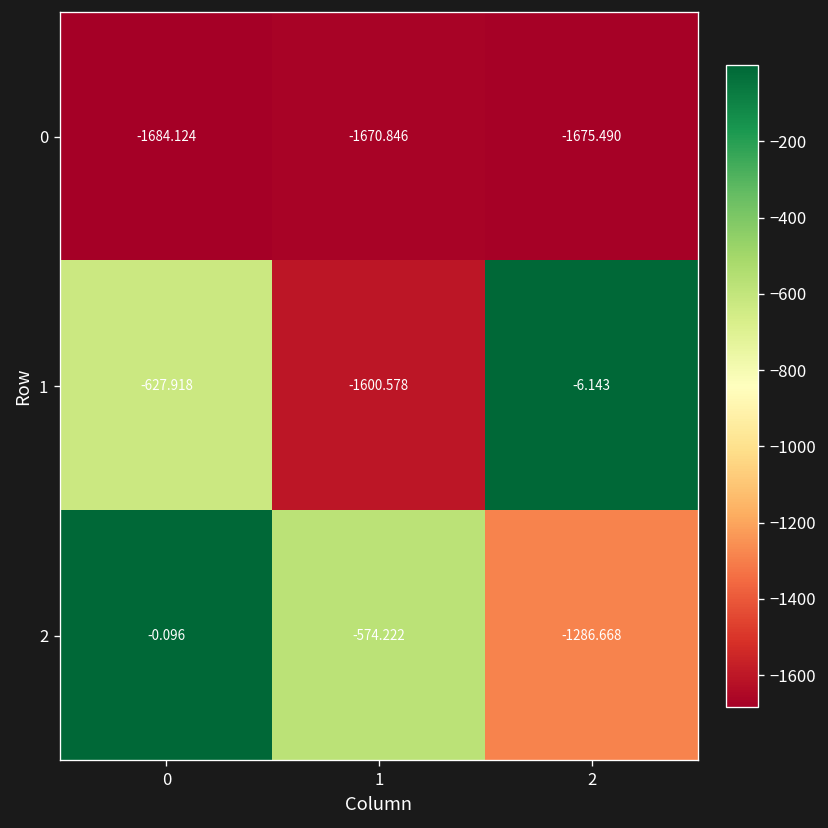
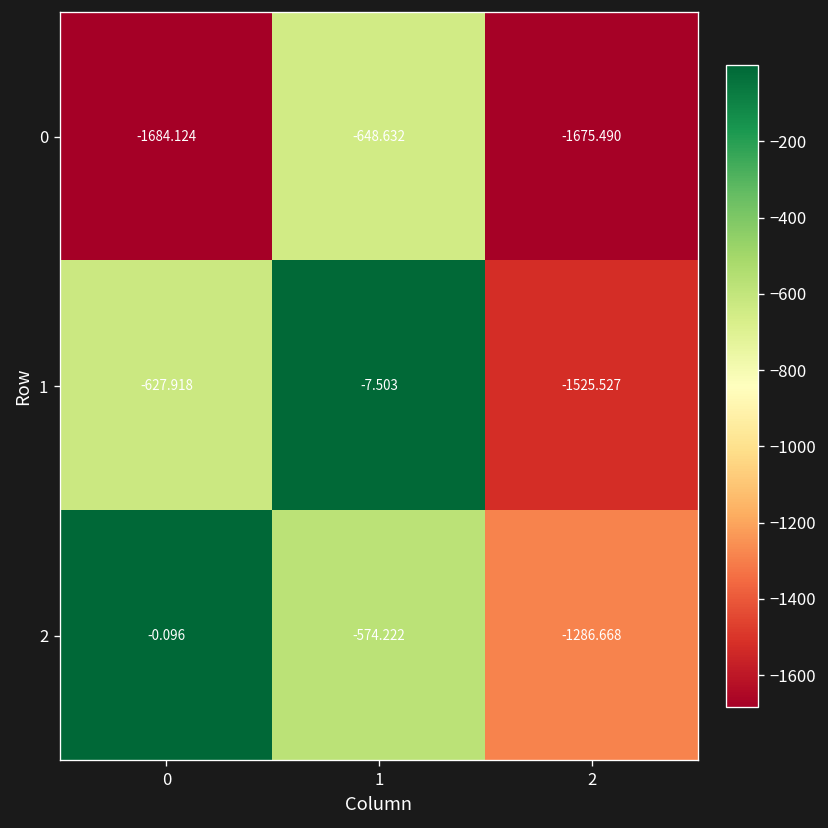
0, 1: -1670.846 -> -648.632
1, 1: -1600.578 -> -7.503
1, 2: -6.143 -> -1525.527
